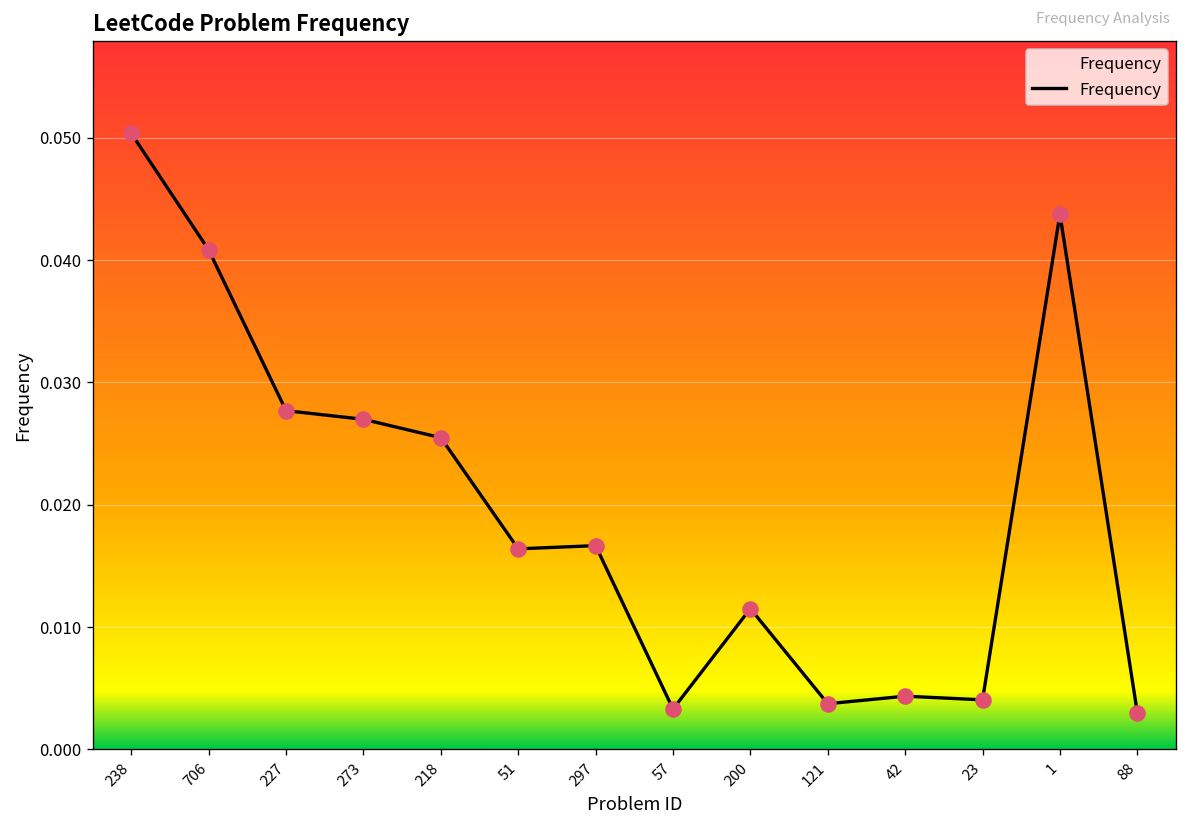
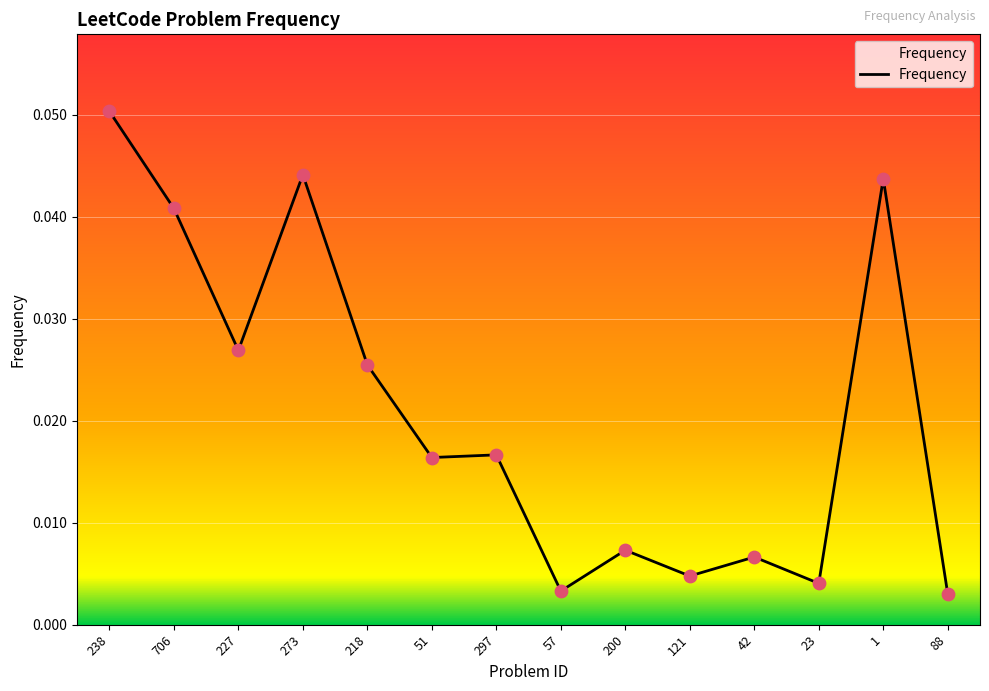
227: 0.0277 -> 0.0269
273: 0.0270 -> 0.0441
200: 0.0115 -> 0.0073
121: 0.0037 -> 0.0048
42: 0.0044 -> 0.0066
